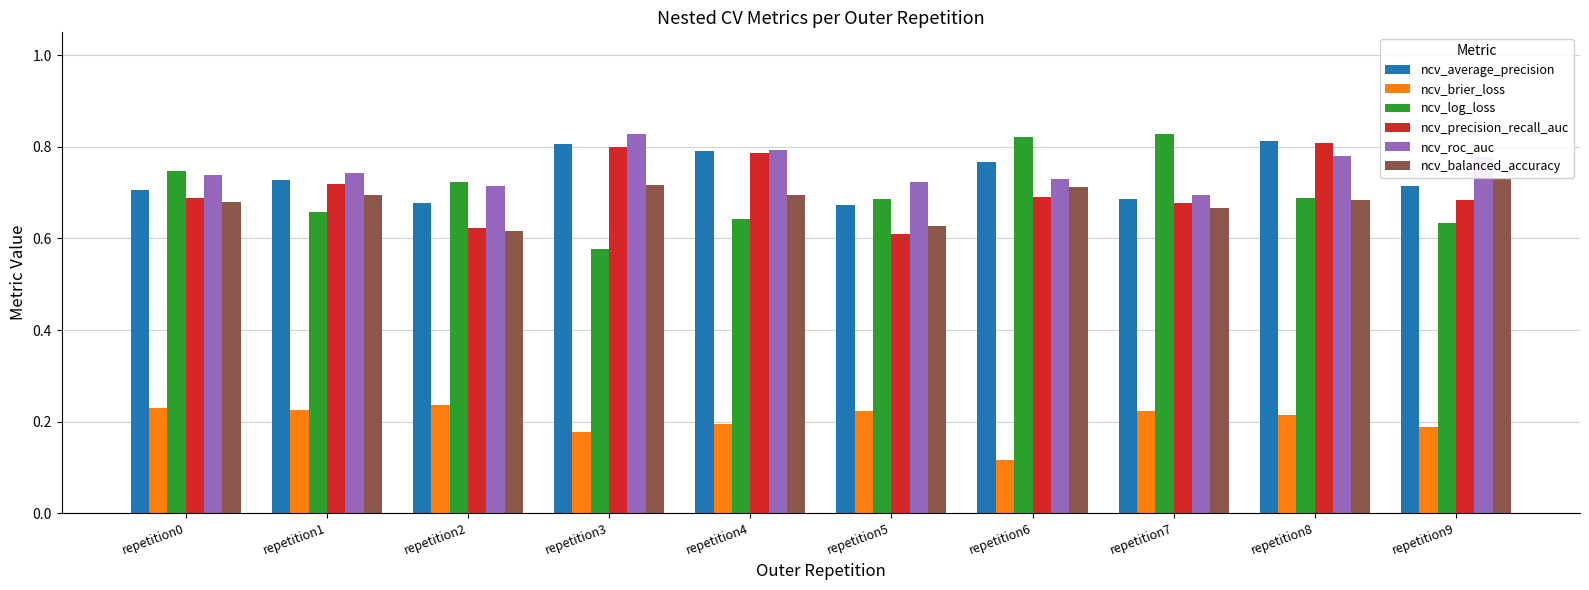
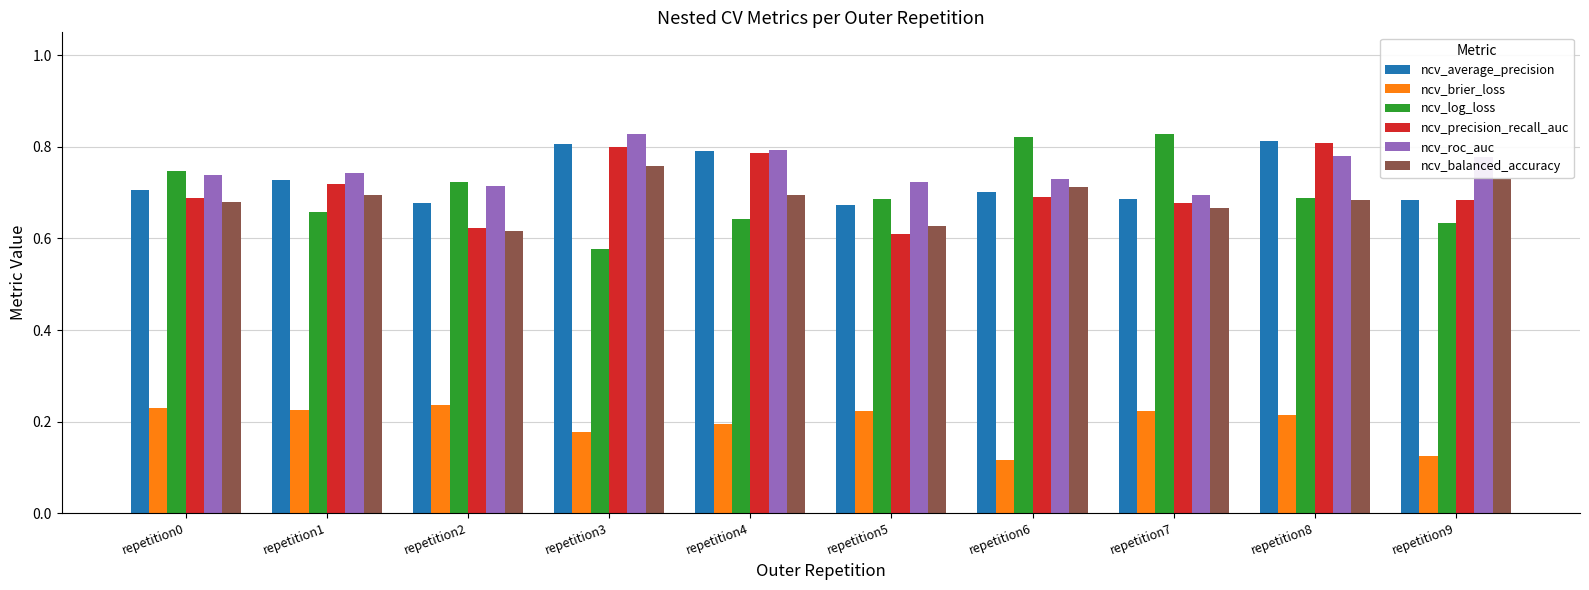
ncv_balanced_accuracy, repetition3: 0.72 -> 0.76
ncv_average_precision, repetition6: 0.77 -> 0.70
ncv_average_precision, repetition9: 0.71 -> 0.68
ncv_brier_loss, repetition9: 0.19 -> 0.13
